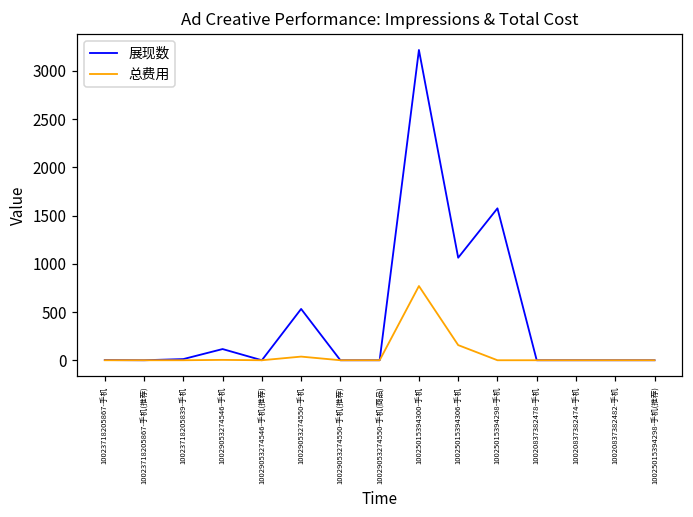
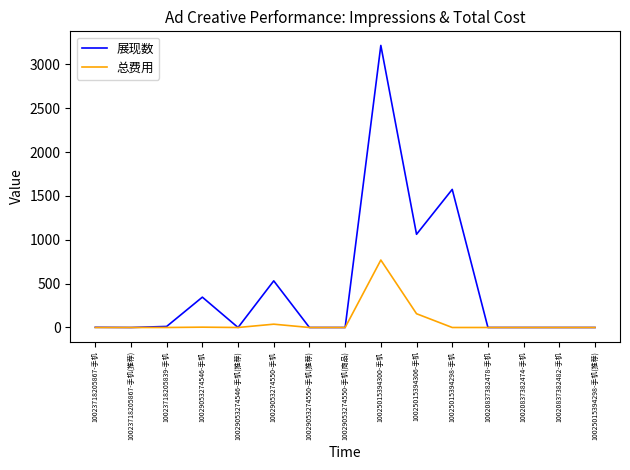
展现数, 10029053274546-手机: 100 -> 300
